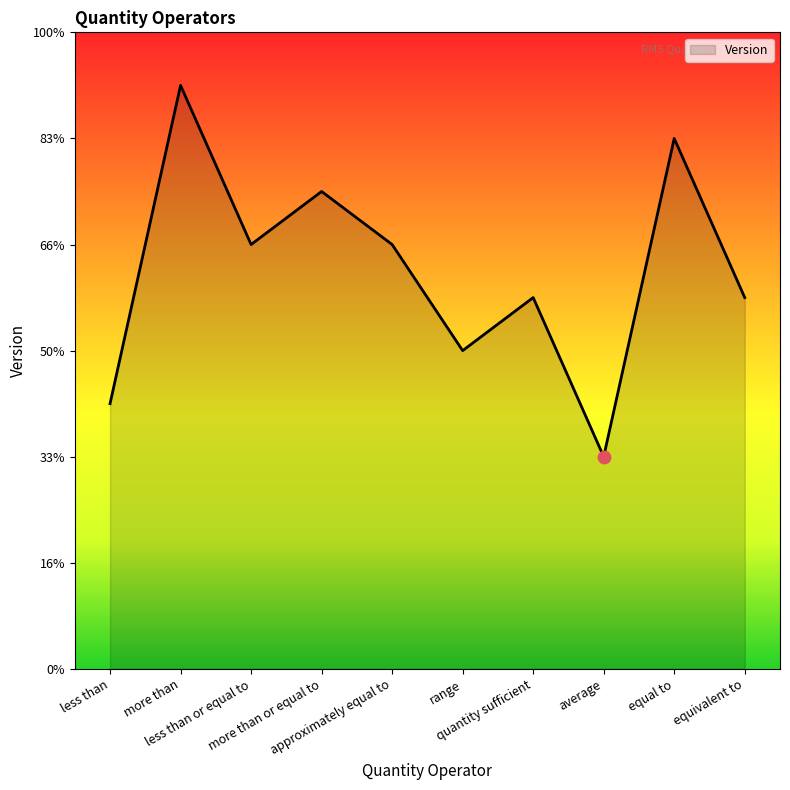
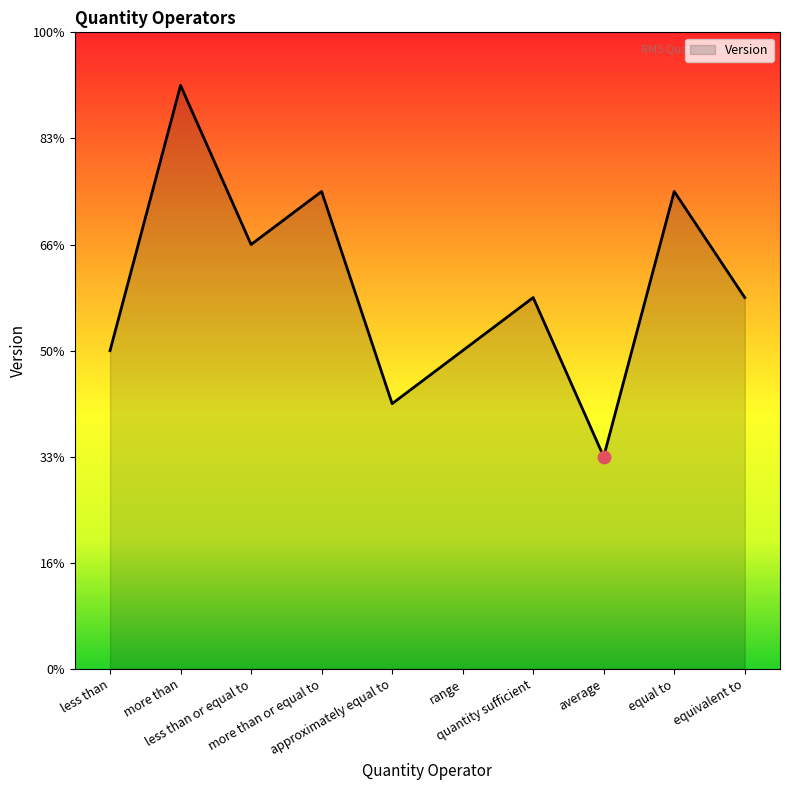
Version, less than: 42% -> 50%
Version, approximately equal to: 67% -> 42%
Version, equal to: 83% -> 75%
